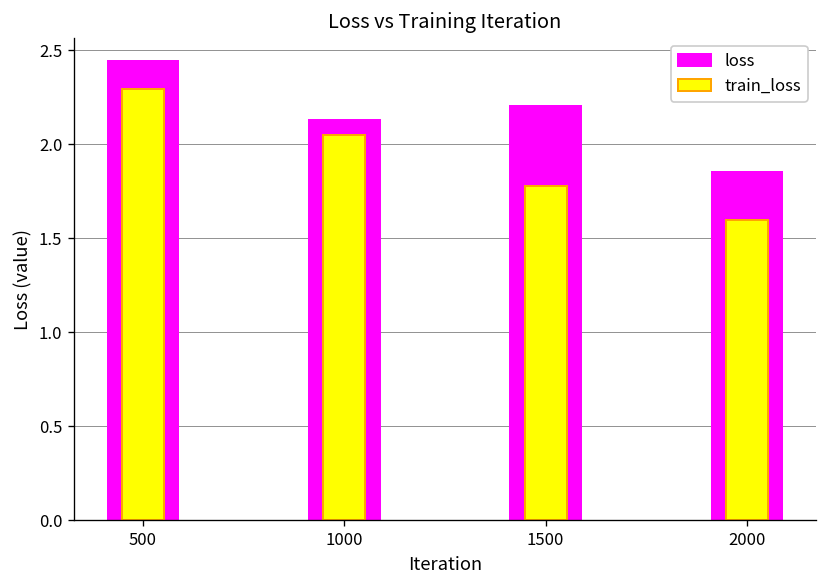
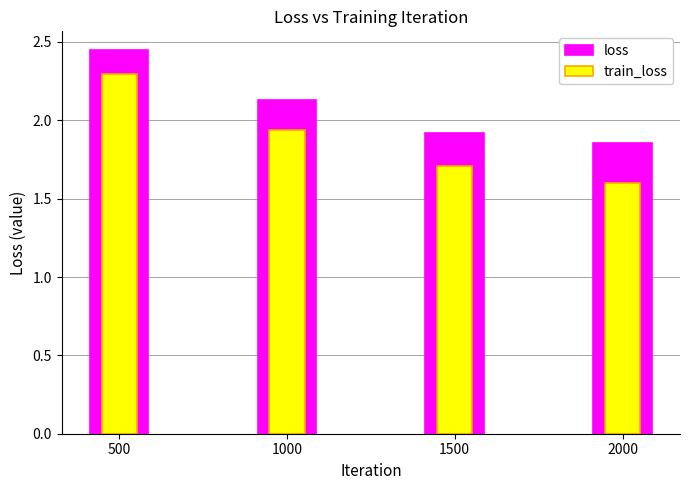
train_loss, 1000: 2.05 -> 1.94
train_loss, 1500: 1.78 -> 1.71
loss, 1500: 2.21 -> 1.92
